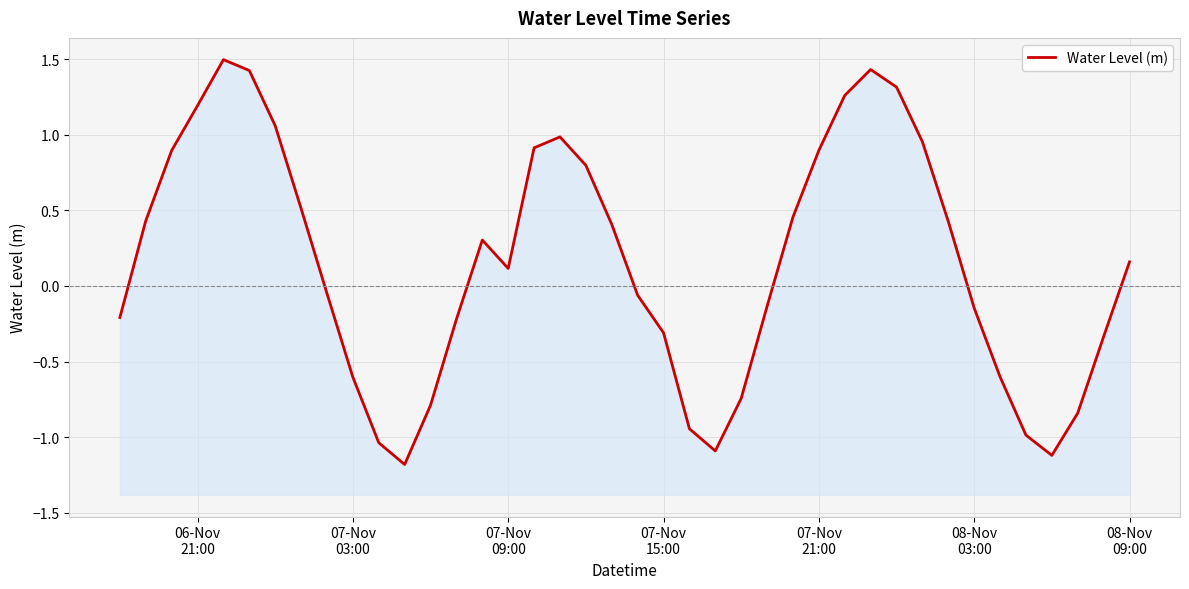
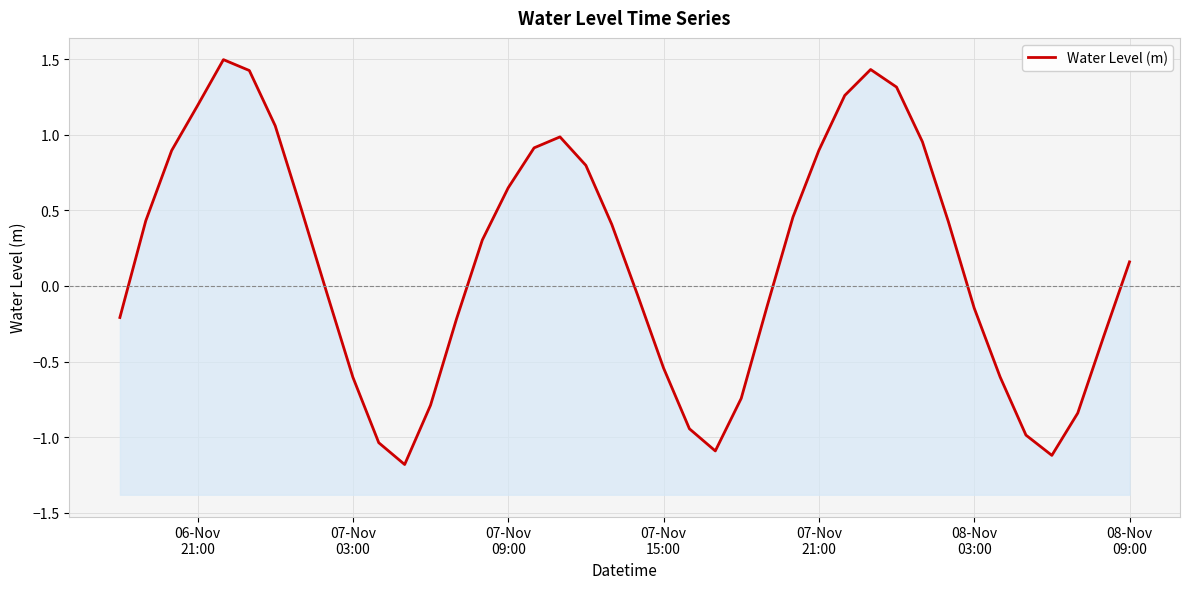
07-Nov 09:00: 0.12 -> 0.65
07-Nov 15:00: -0.31 -> -0.54
